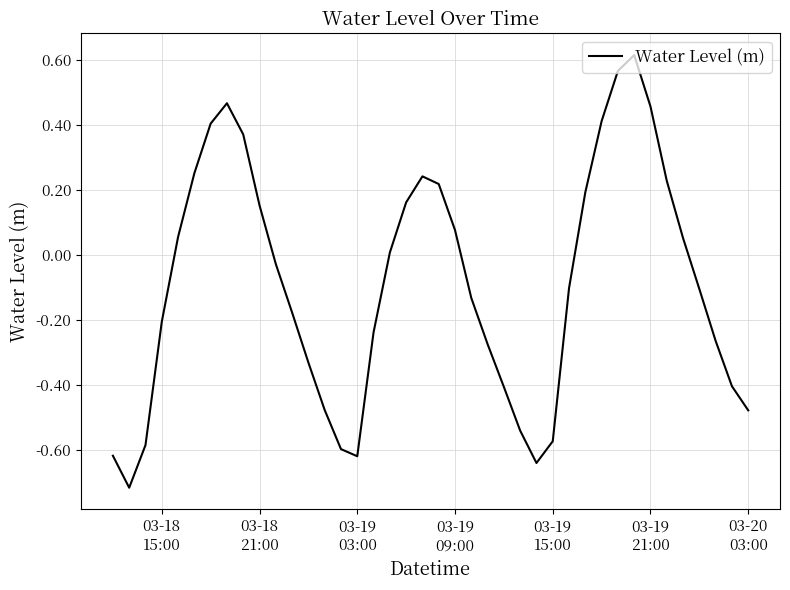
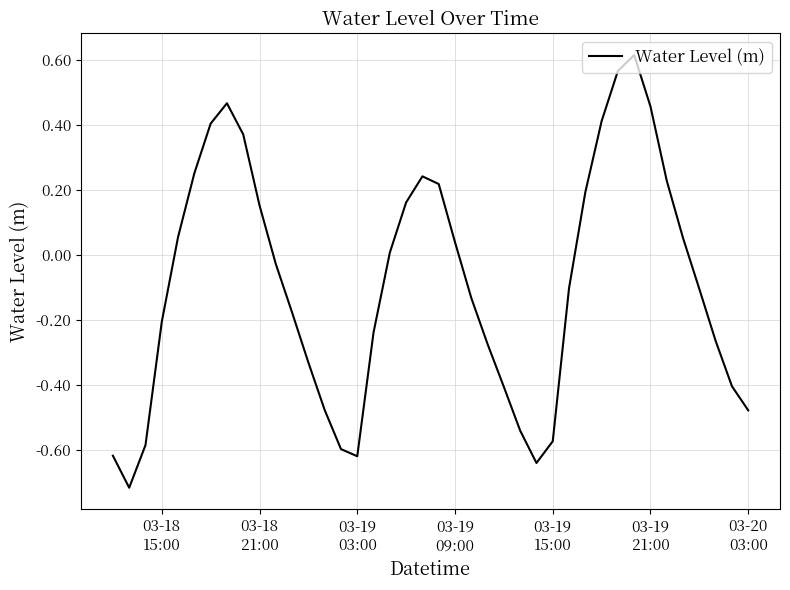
03-19 09:00: 0.08 -> 0.04
